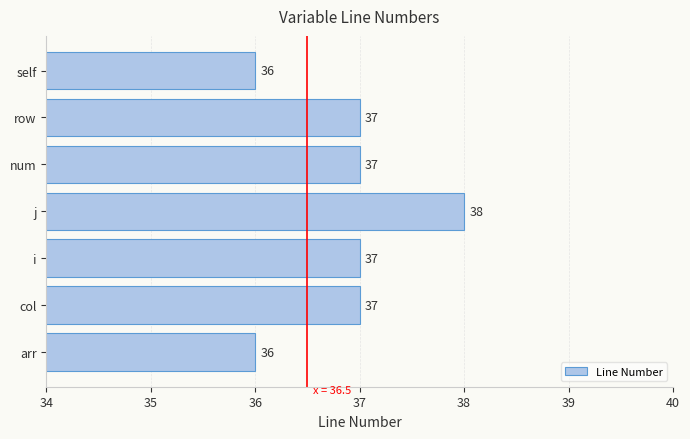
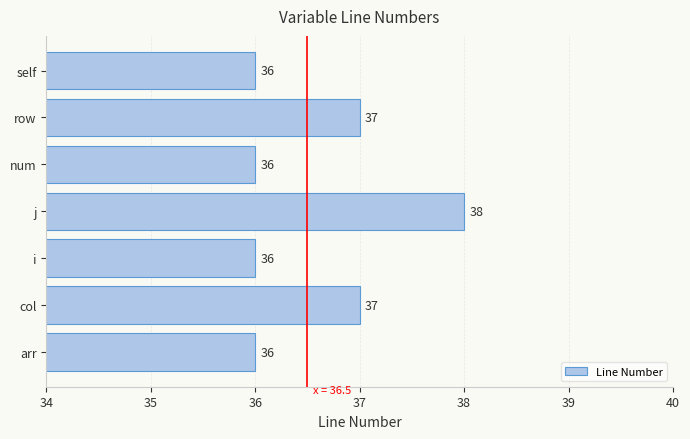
num: 37 -> 36
i: 37 -> 36
